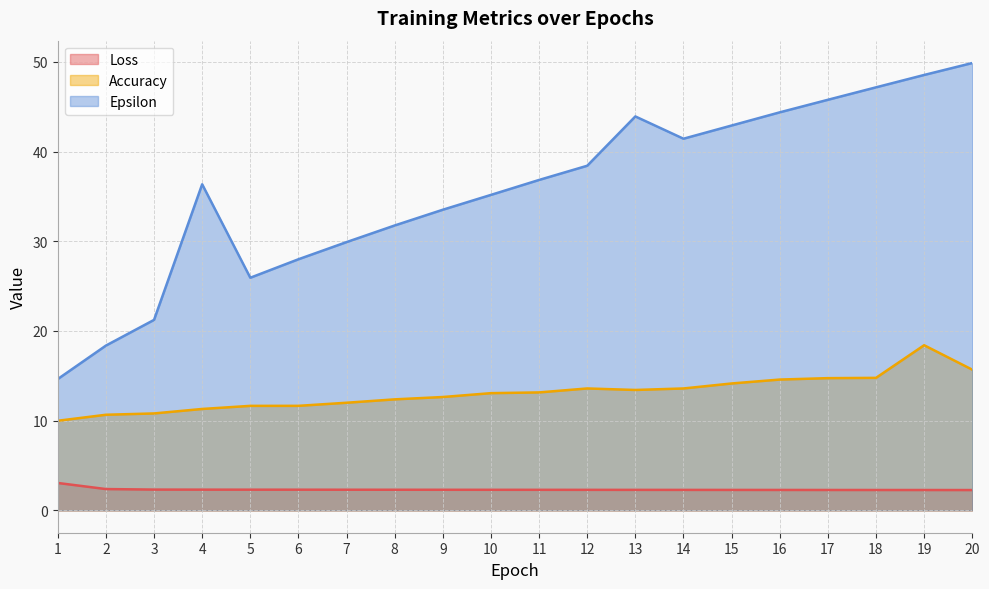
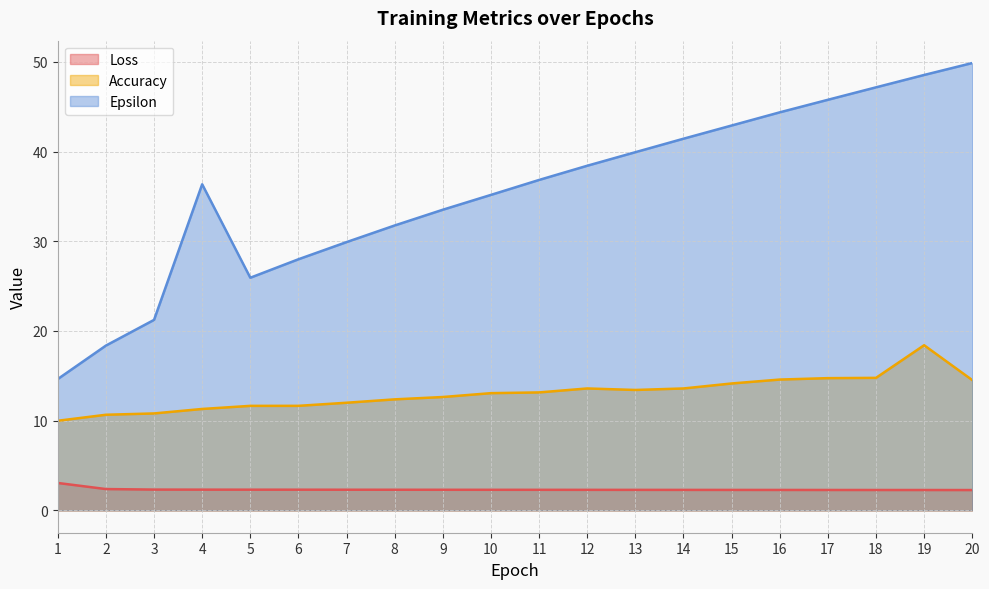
Epsilon, 13: 44 -> 40
Accuracy, 20: 16 -> 15
